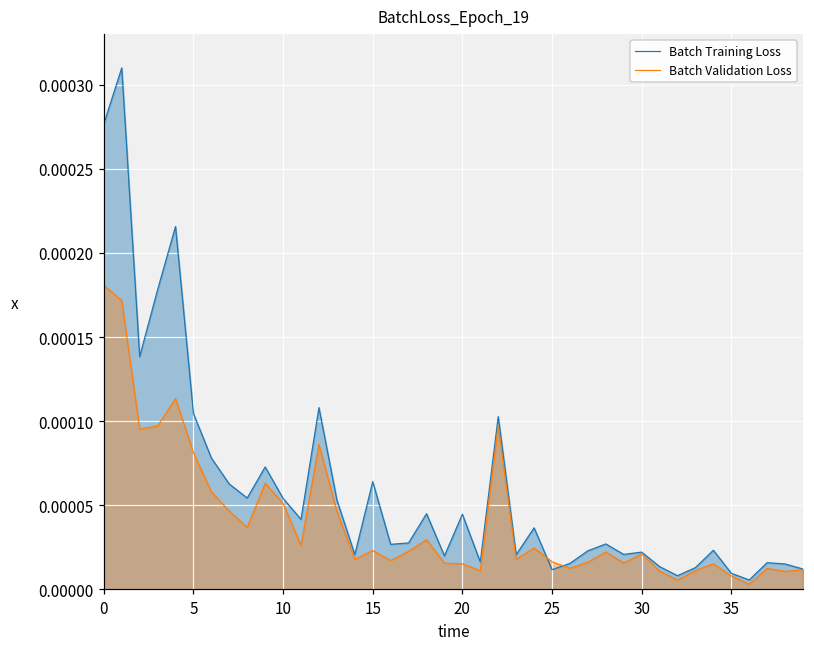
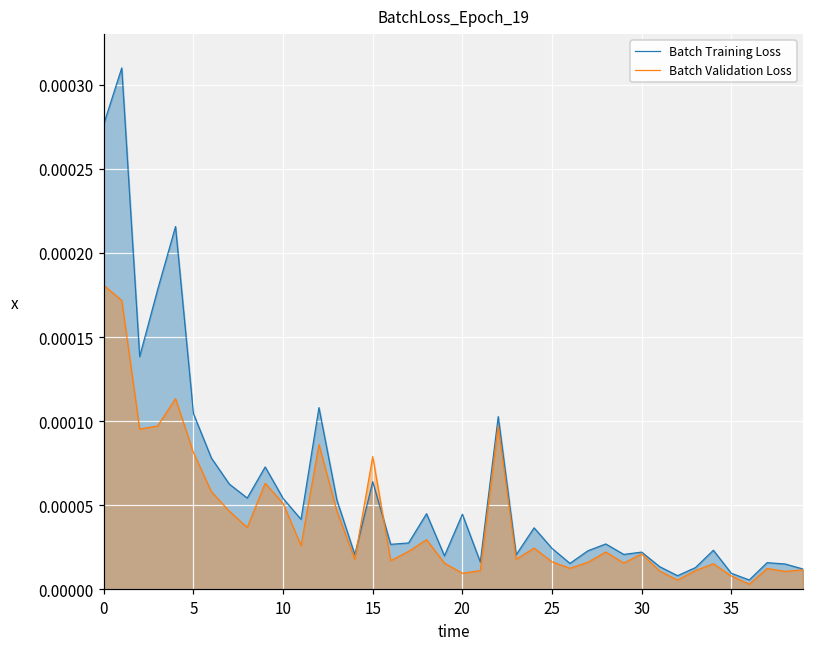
Batch Validation Loss, 15: 0.000023 -> 0.000079
Batch Validation Loss, 20: 0.000015 -> 0.000010
Batch Training Loss, 25: 0.000012 -> 0.000024
